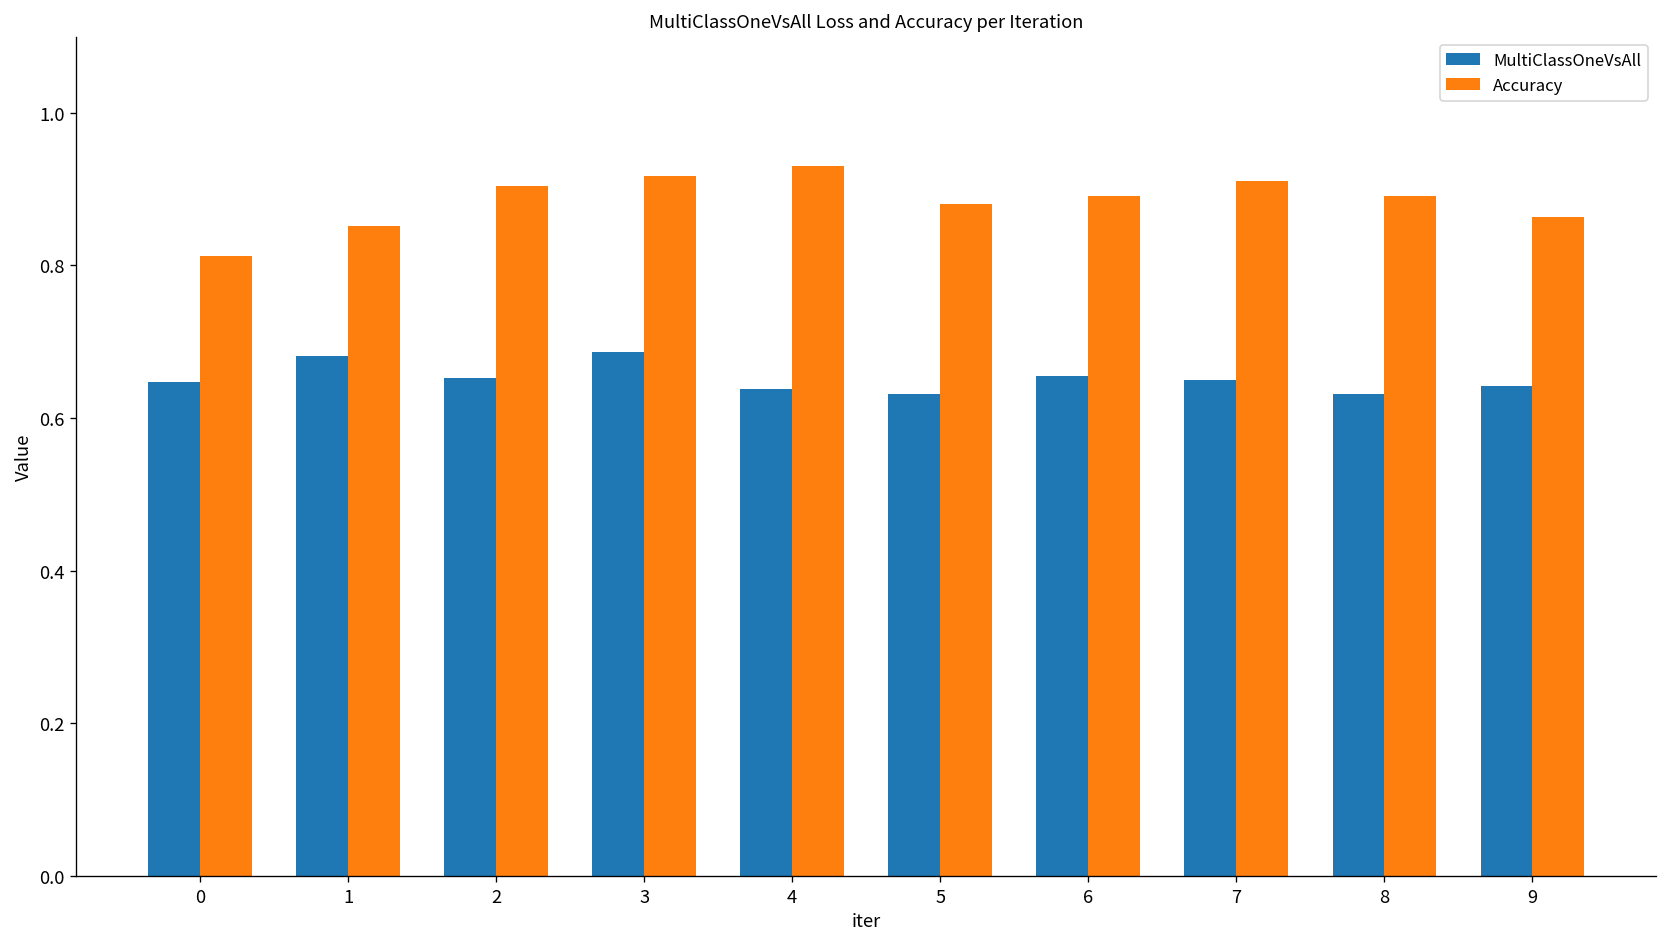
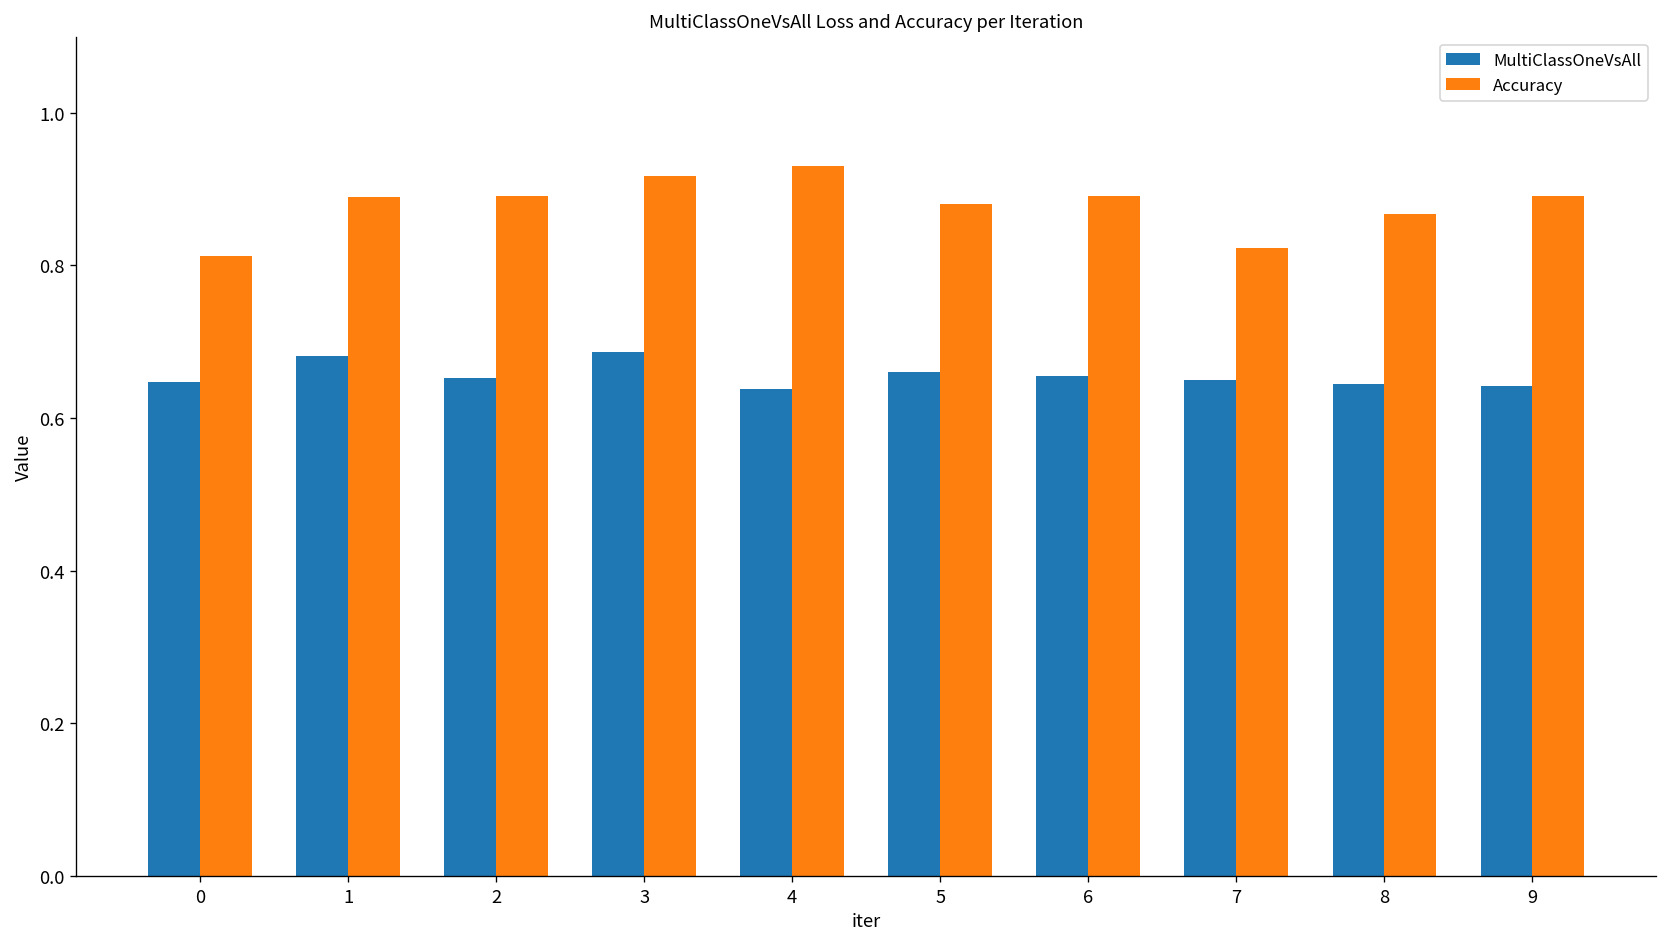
Accuracy, 1: 0.85 -> 0.89
Accuracy, 2: 0.90 -> 0.89
MultiClassOneVsAll, 5: 0.63 -> 0.66
Accuracy, 7: 0.91 -> 0.82
MultiClassOneVsAll, 8: 0.63 -> 0.65
Accuracy, 8: 0.89 -> 0.87
Accuracy, 9: 0.86 -> 0.89
